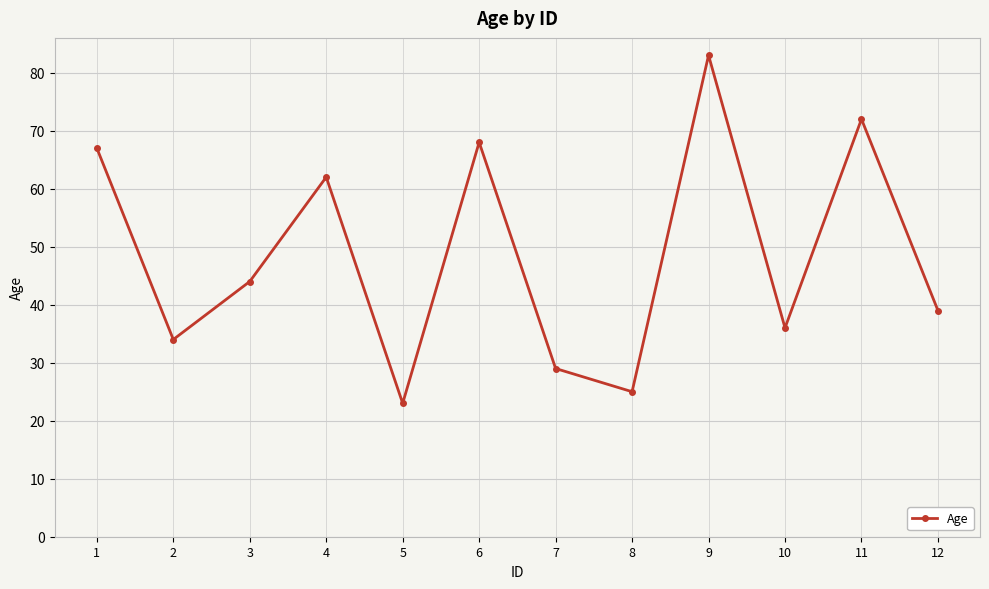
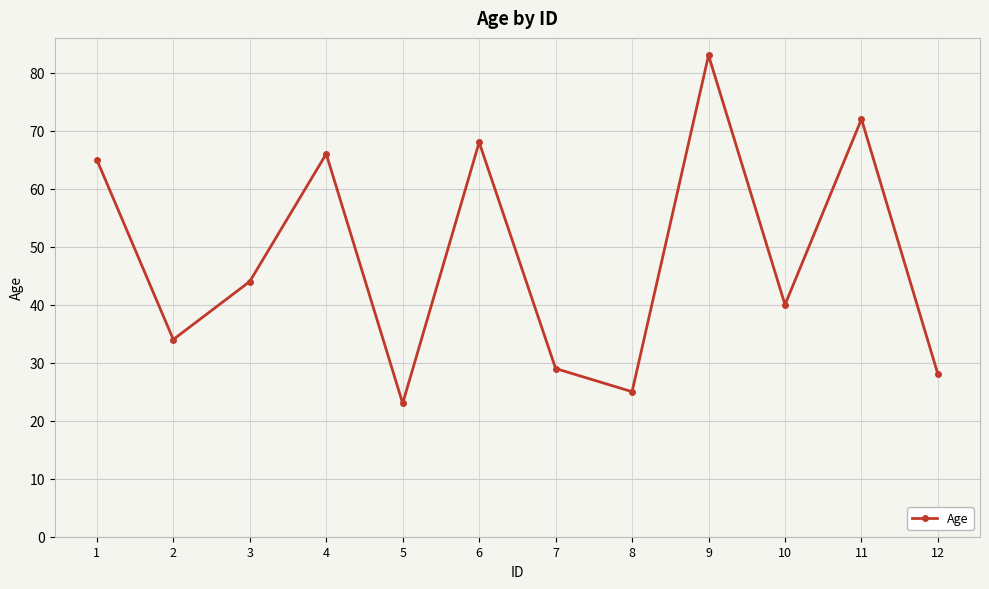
1: 67 -> 65
4: 62 -> 66
10: 36 -> 40
12: 39 -> 28
